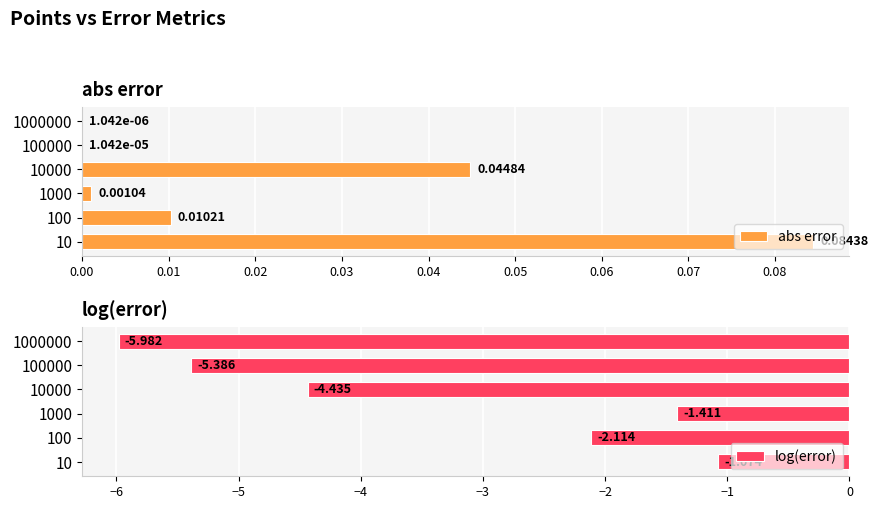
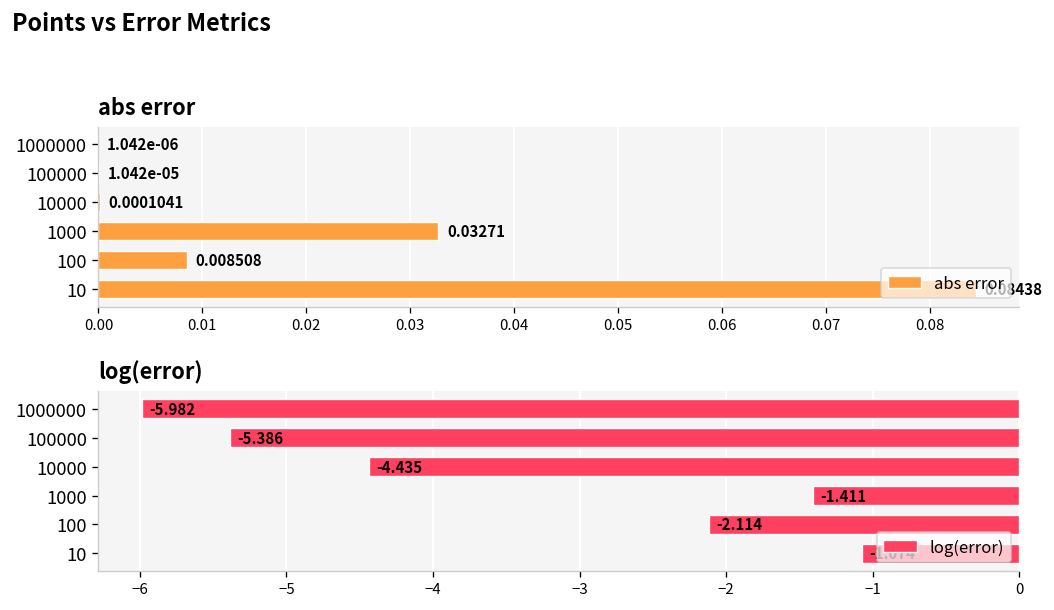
abs error, 10000: 0.04484 -> 0.0001041
abs error, 1000: 0.00104 -> 0.03271
abs error, 100: 0.01021 -> 0.008508
